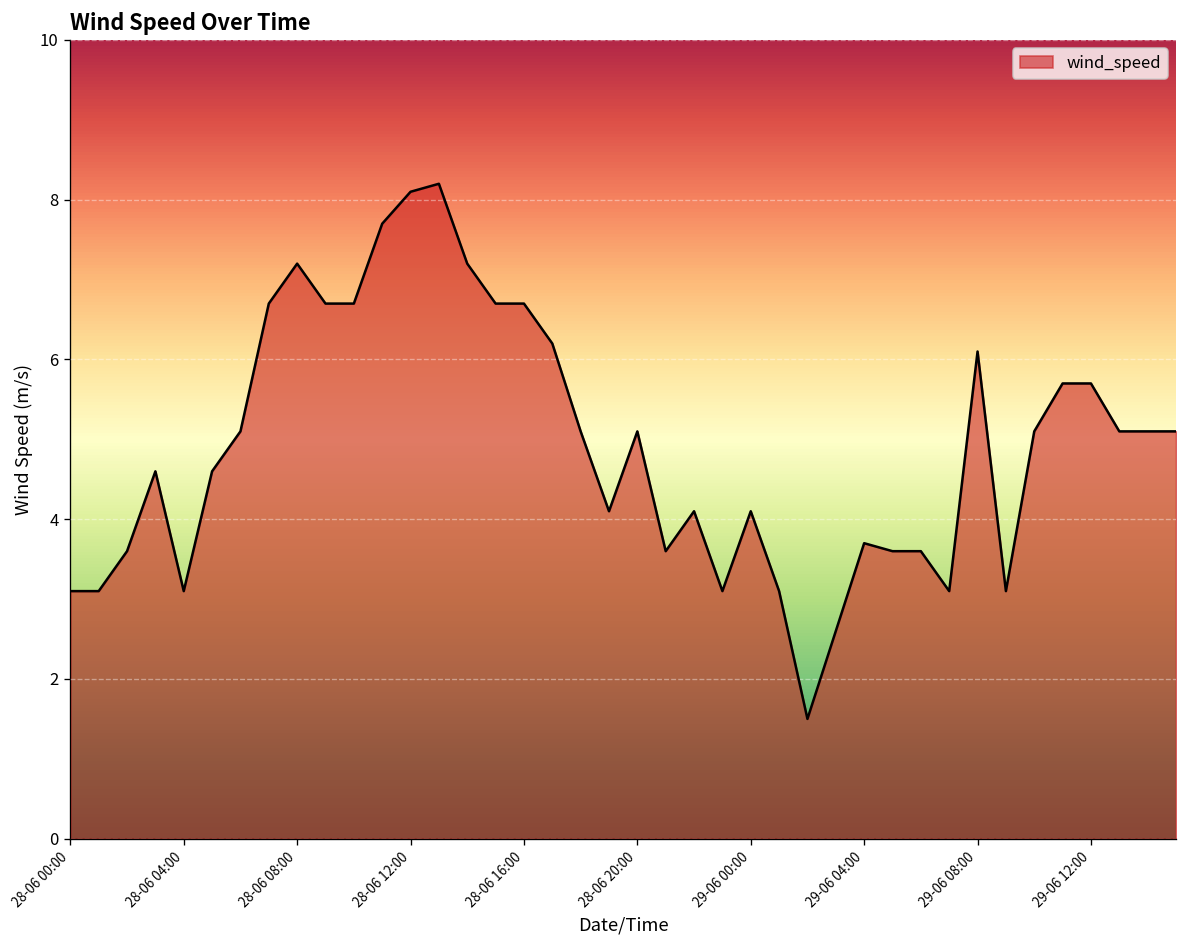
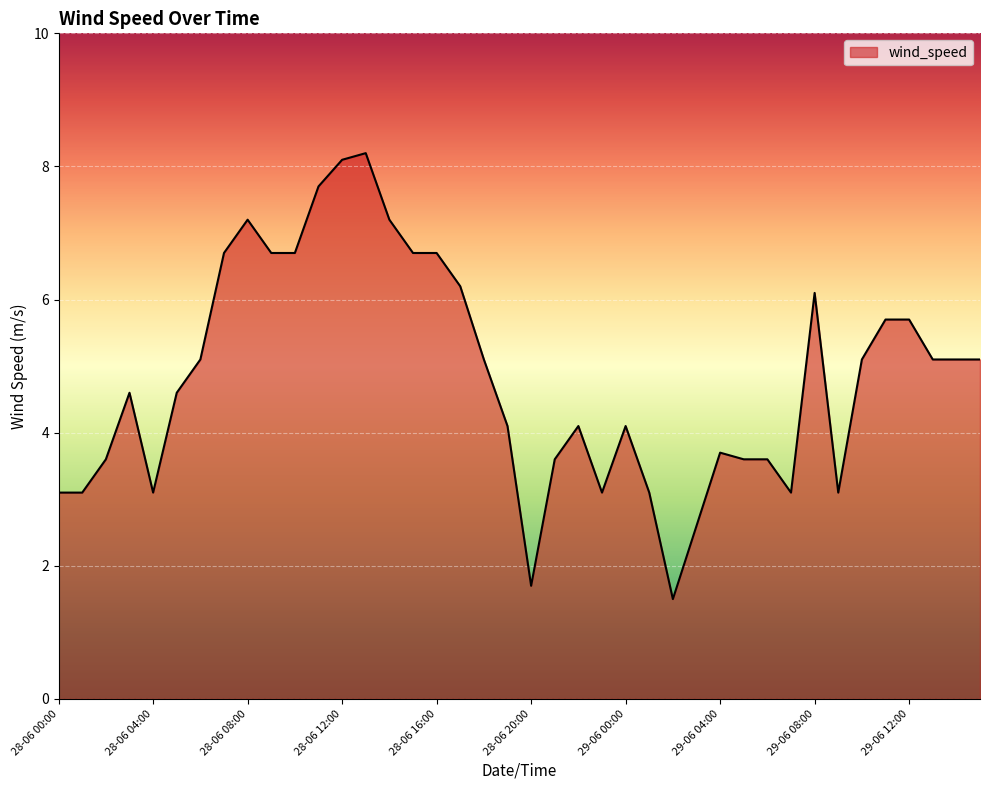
28-06 20:00: 5.1 -> 1.7
